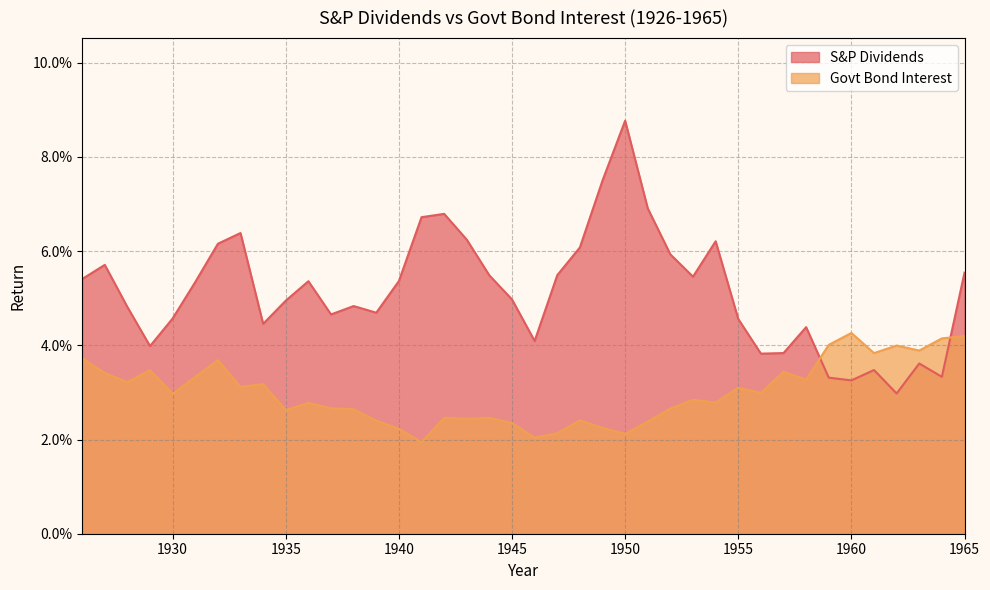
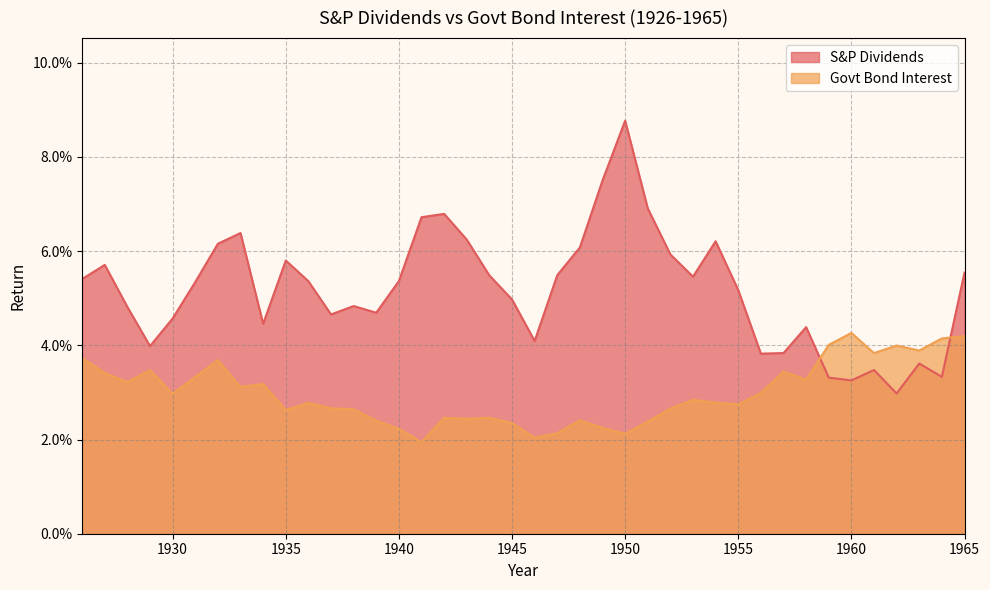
S&P Dividends, 1935: 4.9% -> 5.8%
S&P Dividends, 1955: 4.6% -> 5.2%
Govt Bond Interest, 1955: 3.1% -> 2.7%
